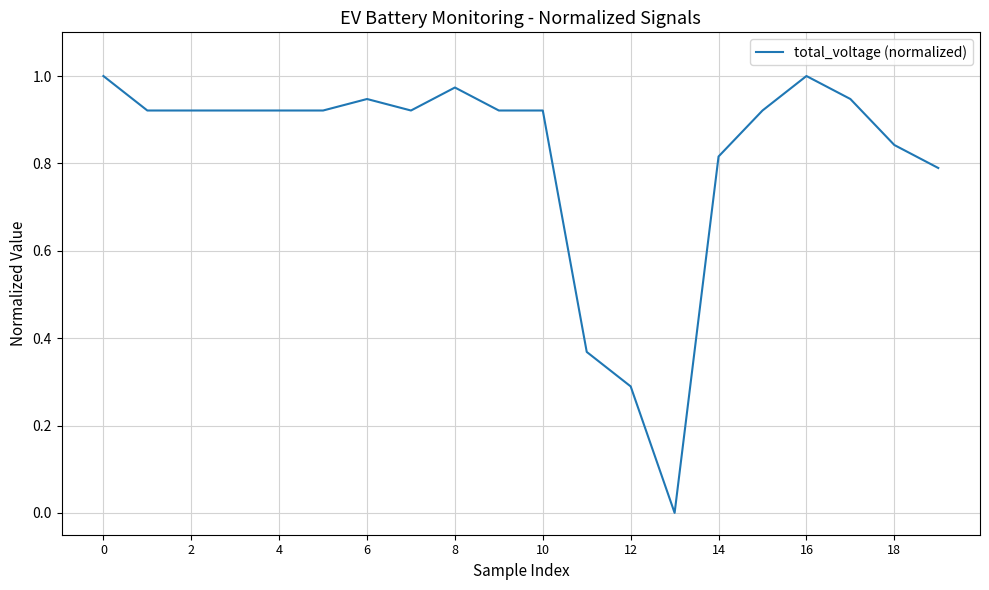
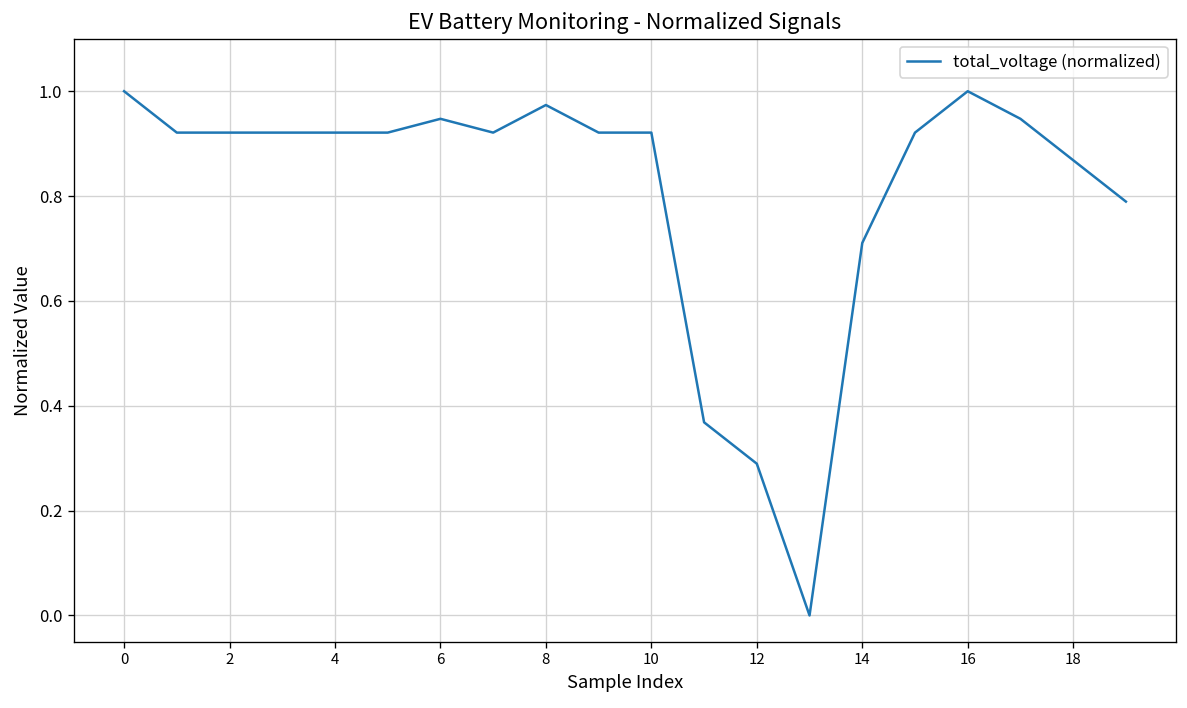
14: 0.82 -> 0.71
18: 0.84 -> 0.87
